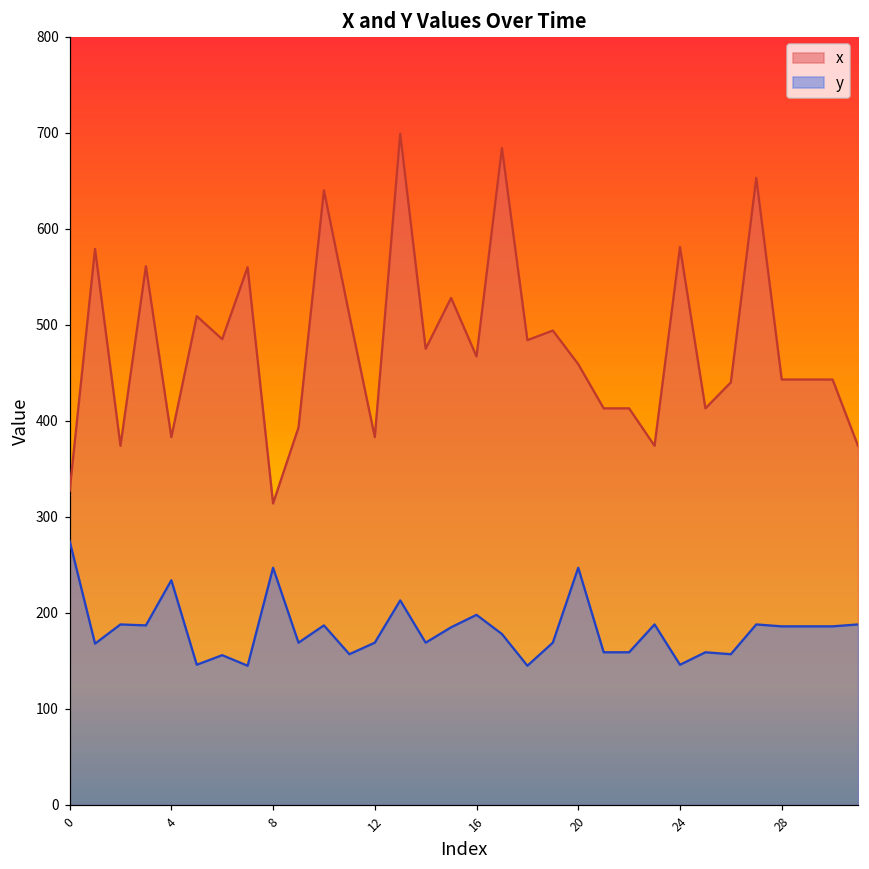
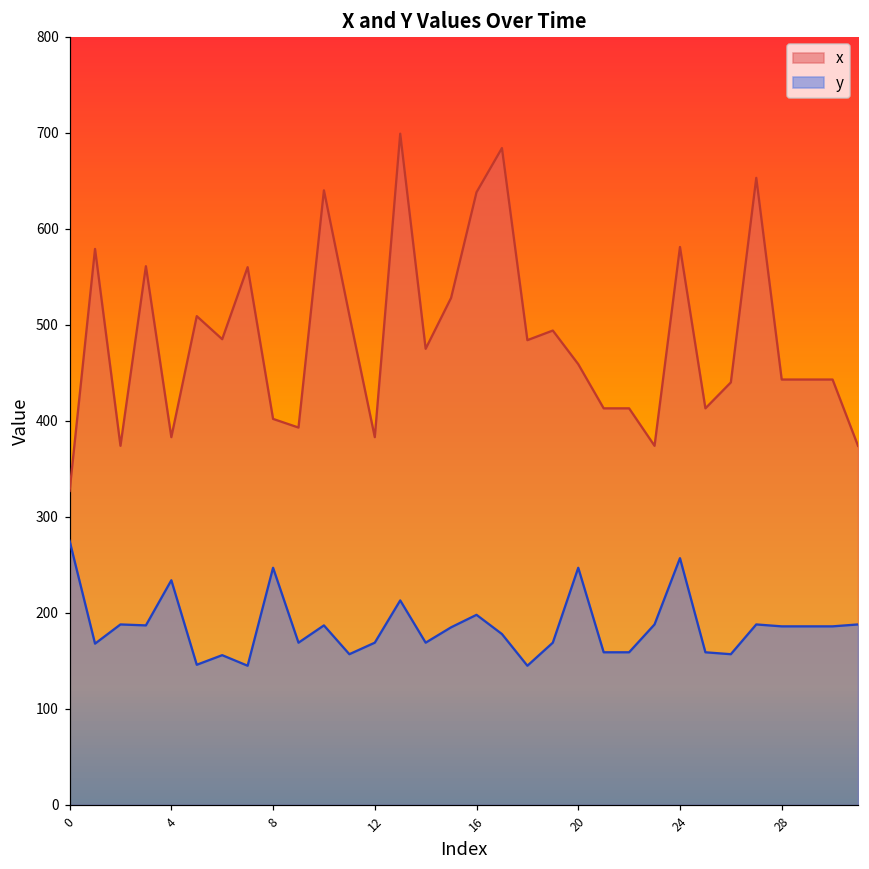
x, 8: 310 -> 400
x, 16: 470 -> 640
y, 24: 150 -> 260
